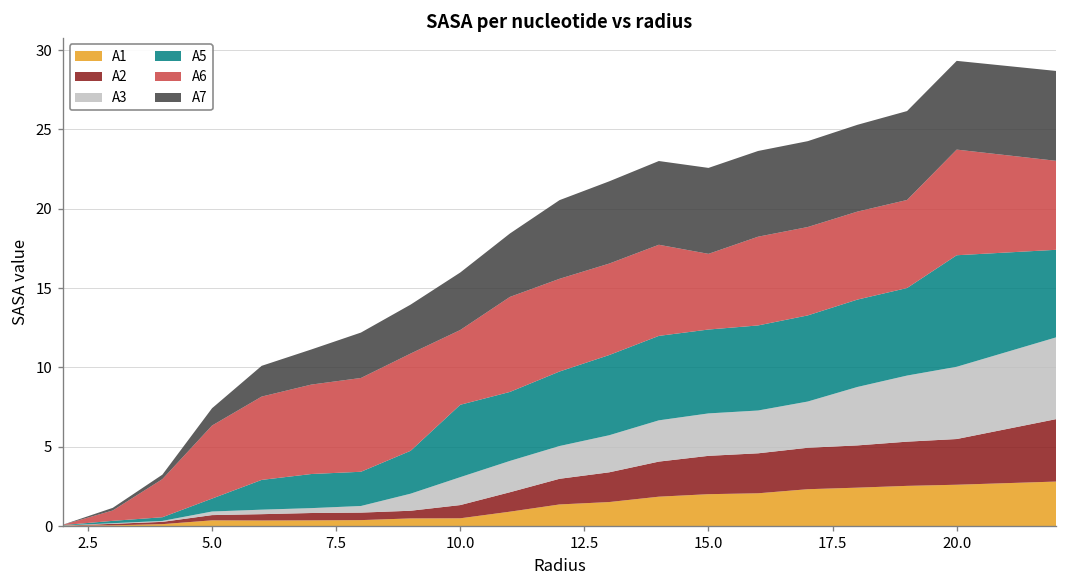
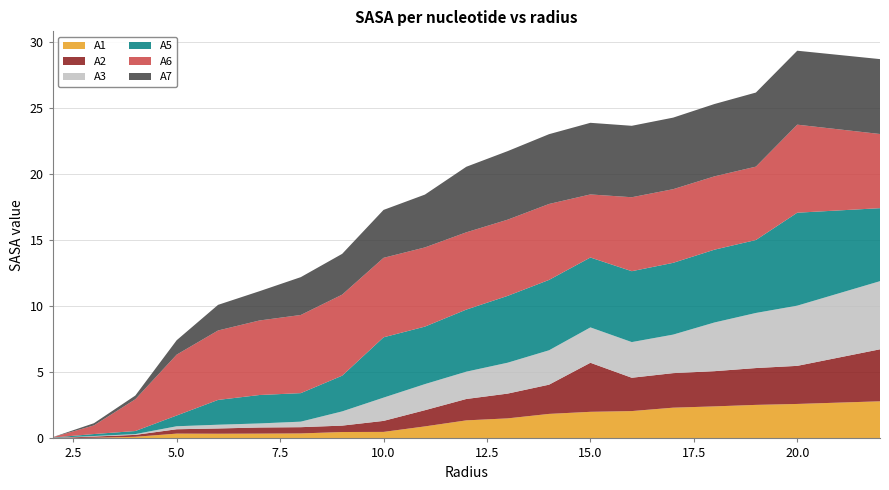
A6, 10.0: 4.7 -> 6.0
A2, 15.0: 2.4 -> 3.7
